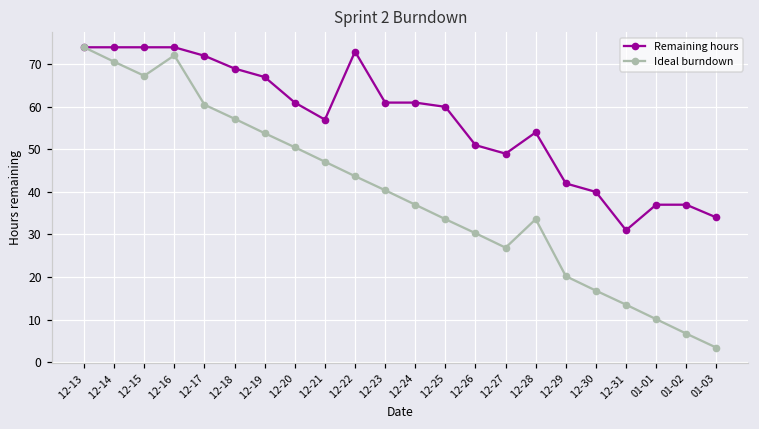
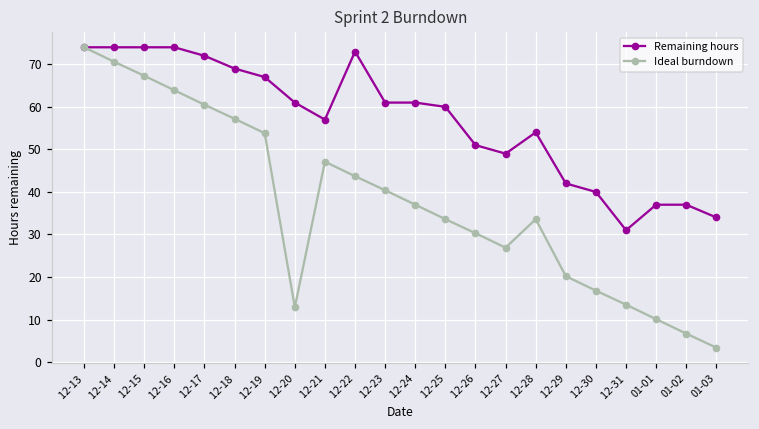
Ideal burndown, 12-16: 72 -> 64
Ideal burndown, 12-20: 51 -> 13
